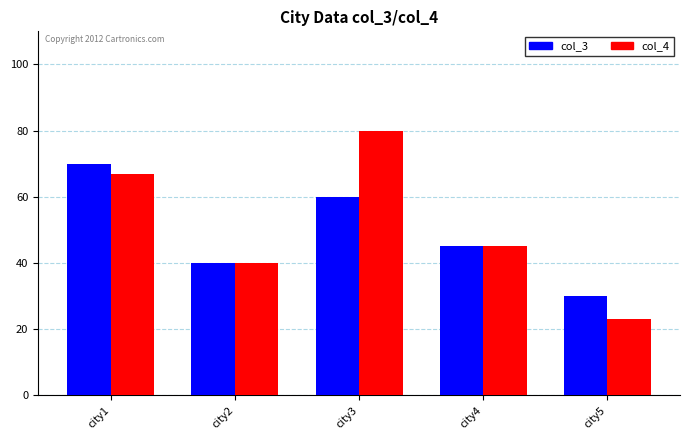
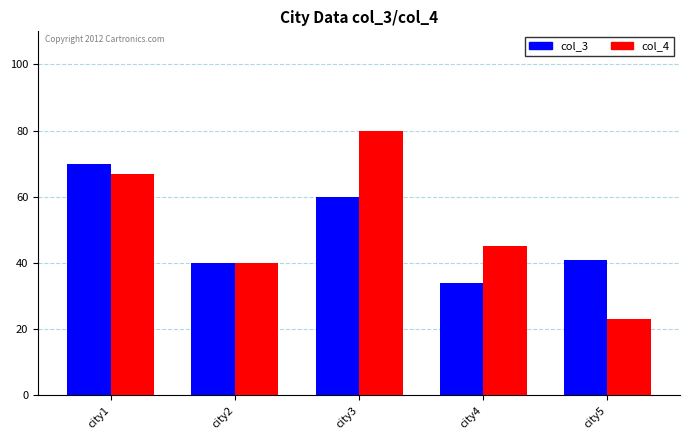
col_3, city4: 45 -> 34
col_3, city5: 30 -> 41
